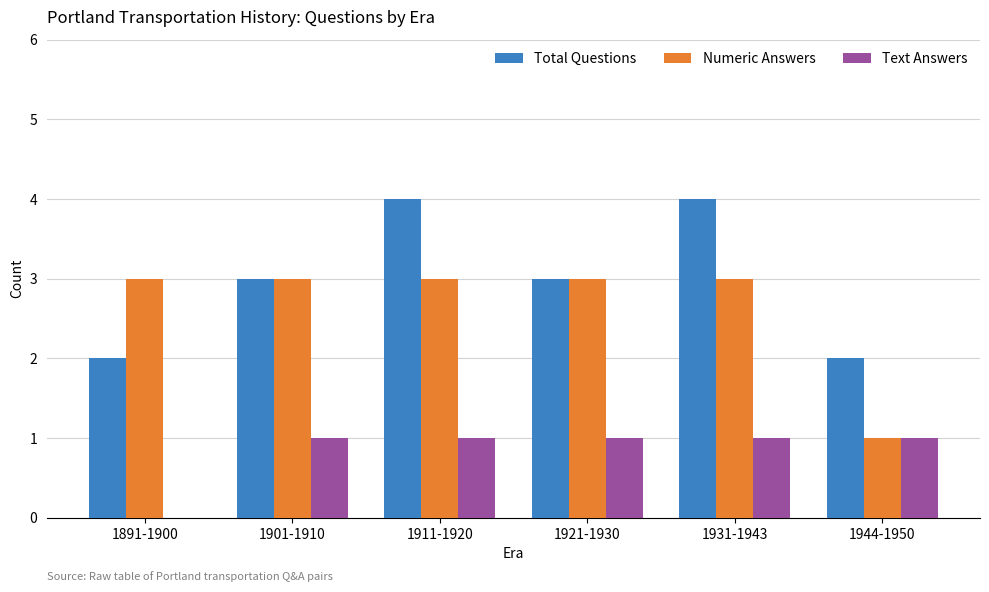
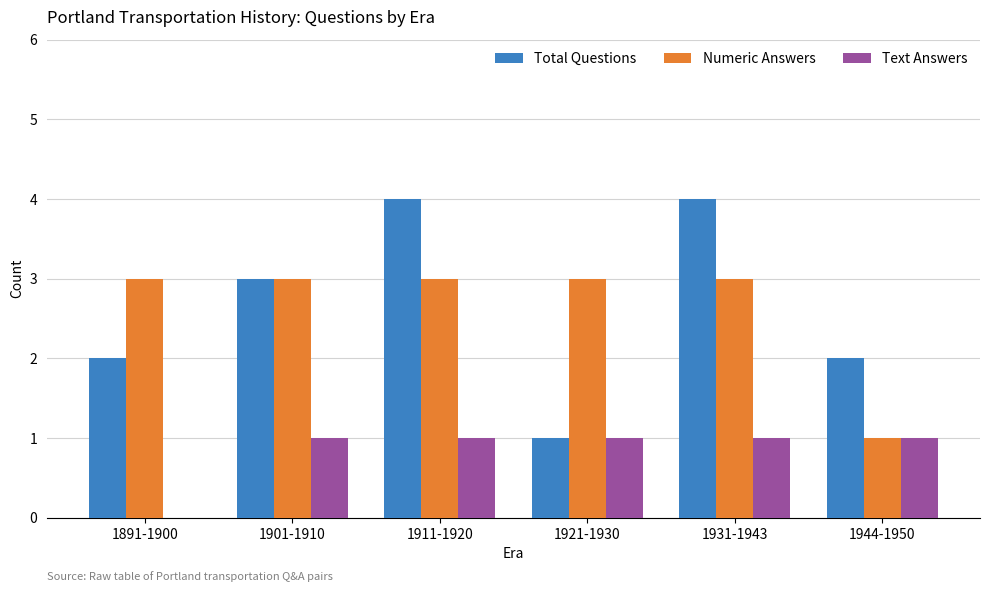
Total Questions, 1921-1930: 3 -> 1
